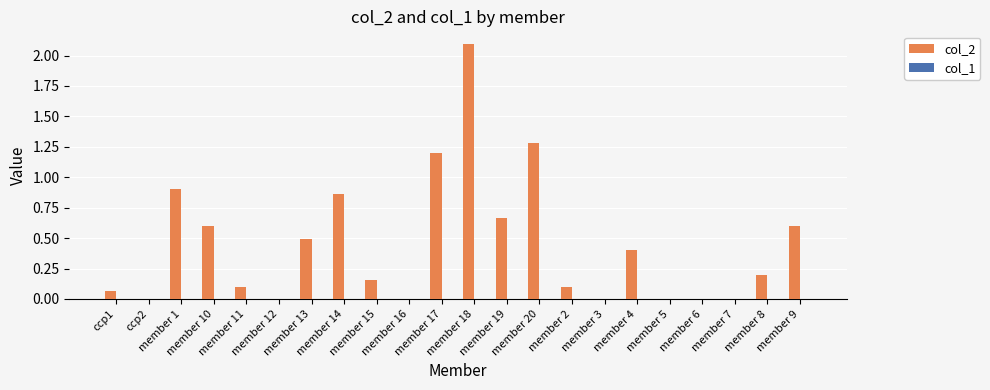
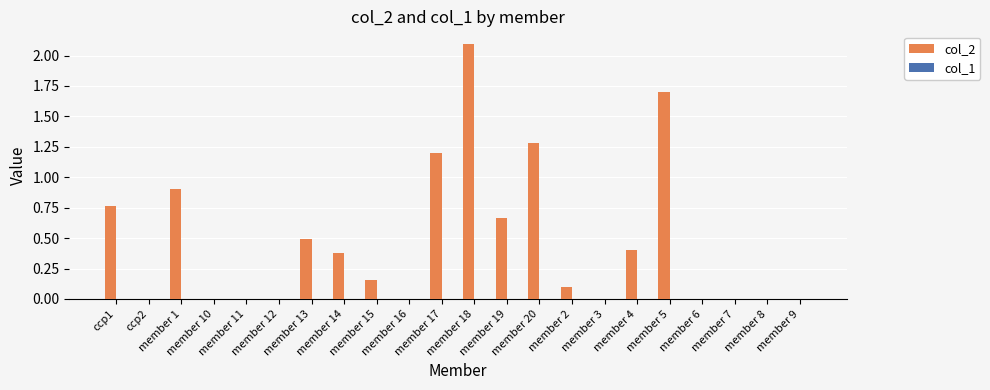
col_2, ccp1: 0.07 -> 0.76
col_2, member 10: 0.6 -> 0.0
col_2, member 11: 0.1 -> 0.0
col_2, member 14: 0.86 -> 0.37
col_2, member 5: 0.0 -> 1.7
col_2, member 8: 0.2 -> 0.0
col_2, member 9: 0.6 -> 0.0
